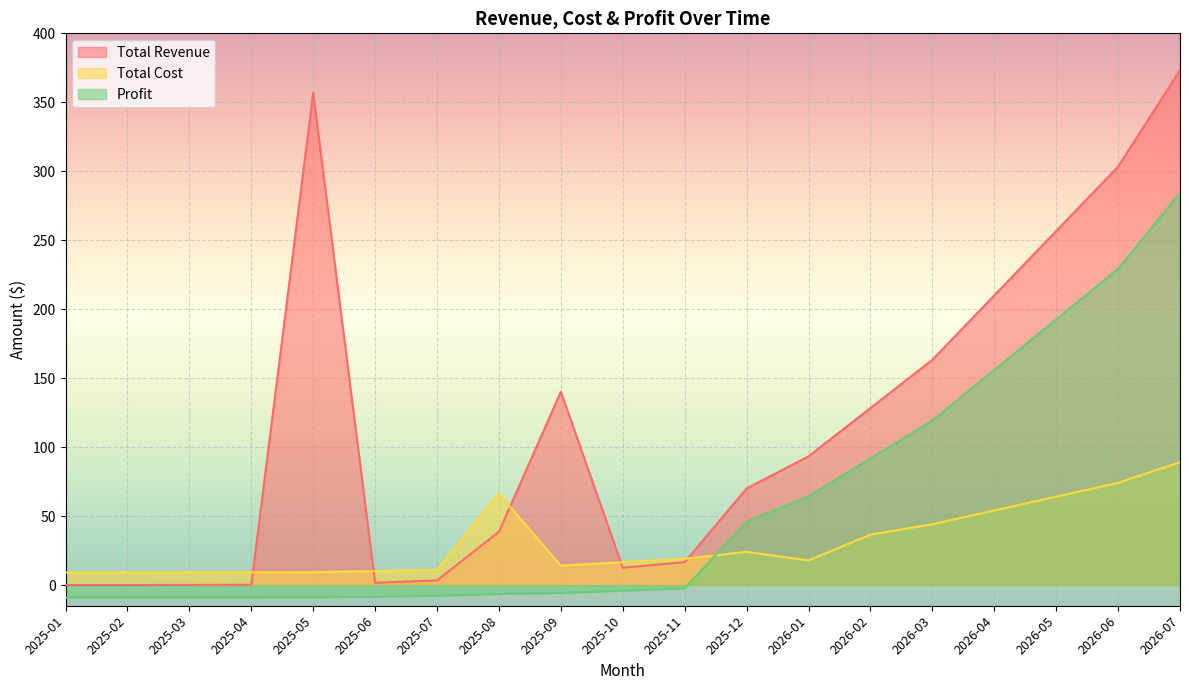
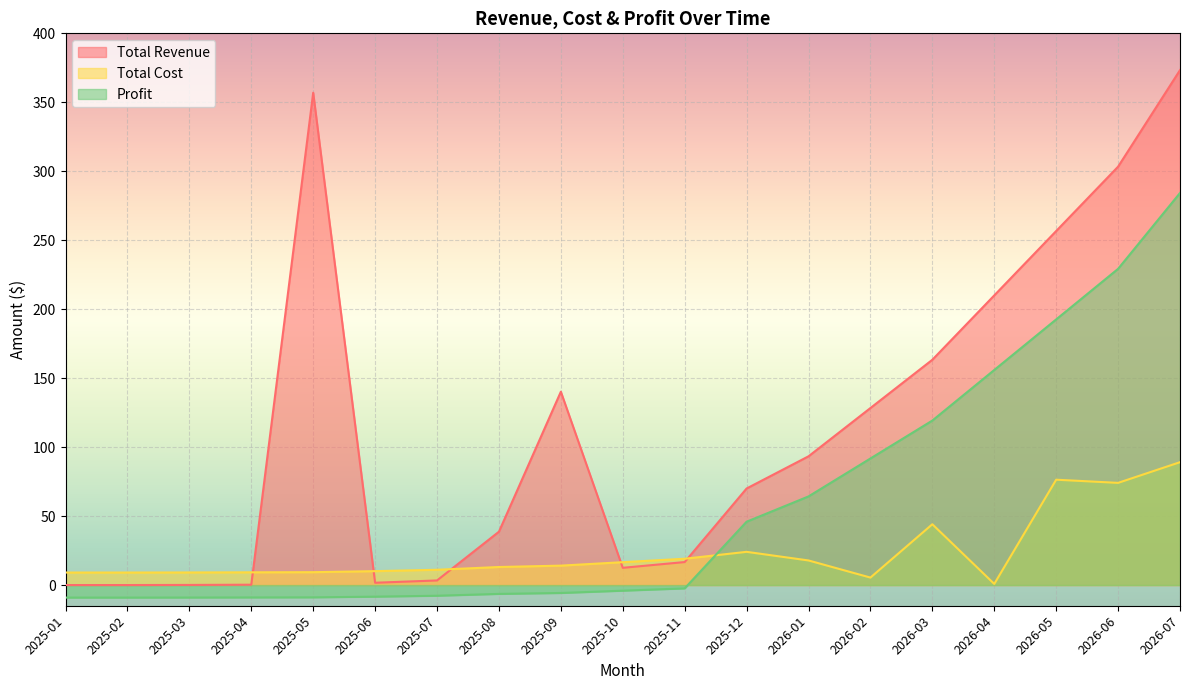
Total Cost, 2025-08: 66 -> 13
Total Cost, 2026-02: 37 -> 5
Total Cost, 2026-04: 54 -> 1
Total Cost, 2026-05: 64 -> 76
